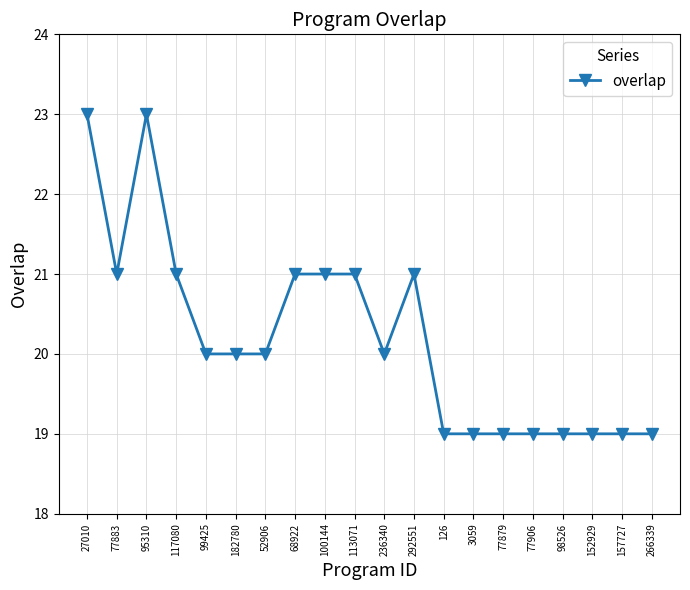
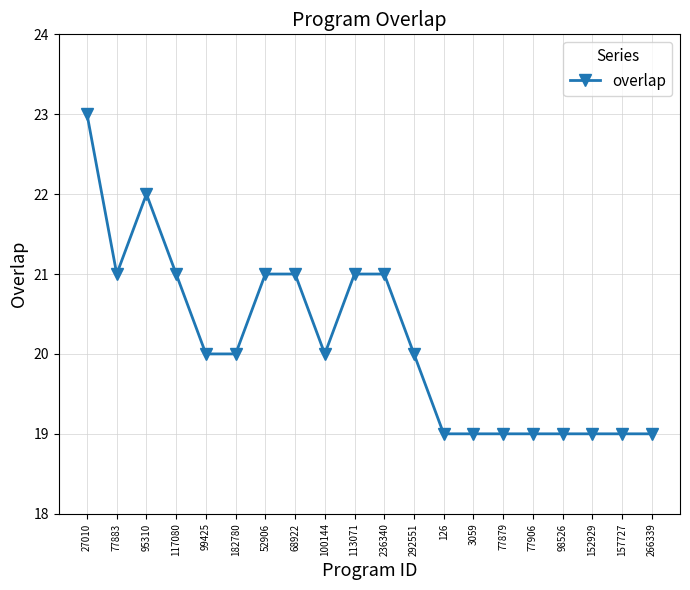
95310: 23 -> 22
52906: 20 -> 21
100144: 21 -> 20
236340: 20 -> 21
292551: 21 -> 20
